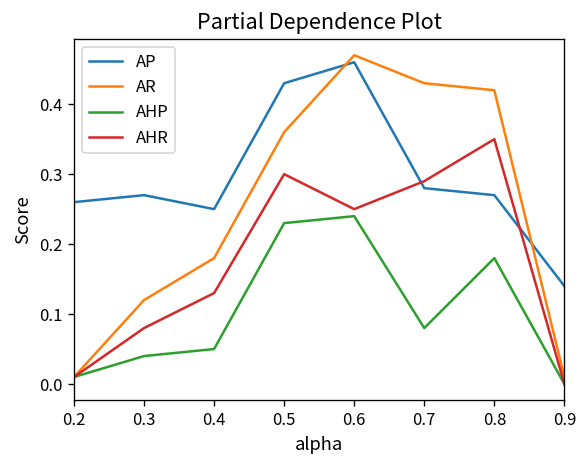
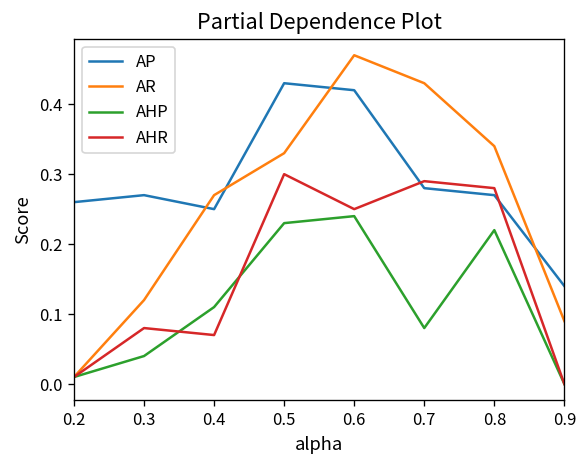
AR, 0.4: 0.18 -> 0.27
AHP, 0.4: 0.05 -> 0.11
AHR, 0.4: 0.13 -> 0.07
AR, 0.5: 0.36 -> 0.33
AP, 0.6: 0.46 -> 0.42
AR, 0.8: 0.42 -> 0.34
AHP, 0.8: 0.18 -> 0.22
AHR, 0.8: 0.35 -> 0.28
AR, 0.9: 0.01 -> 0.09
